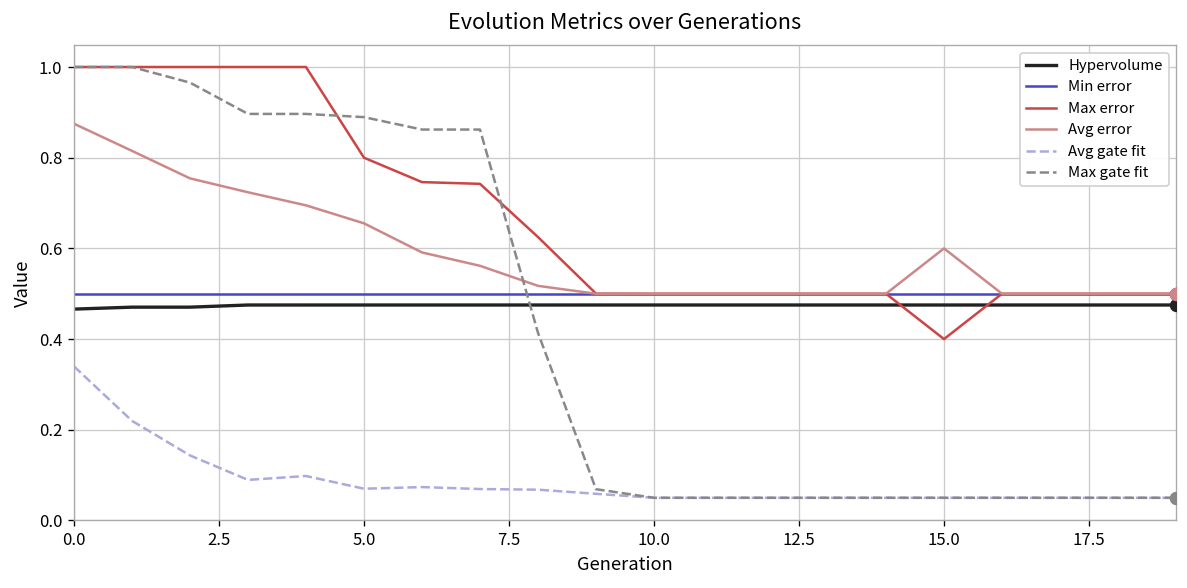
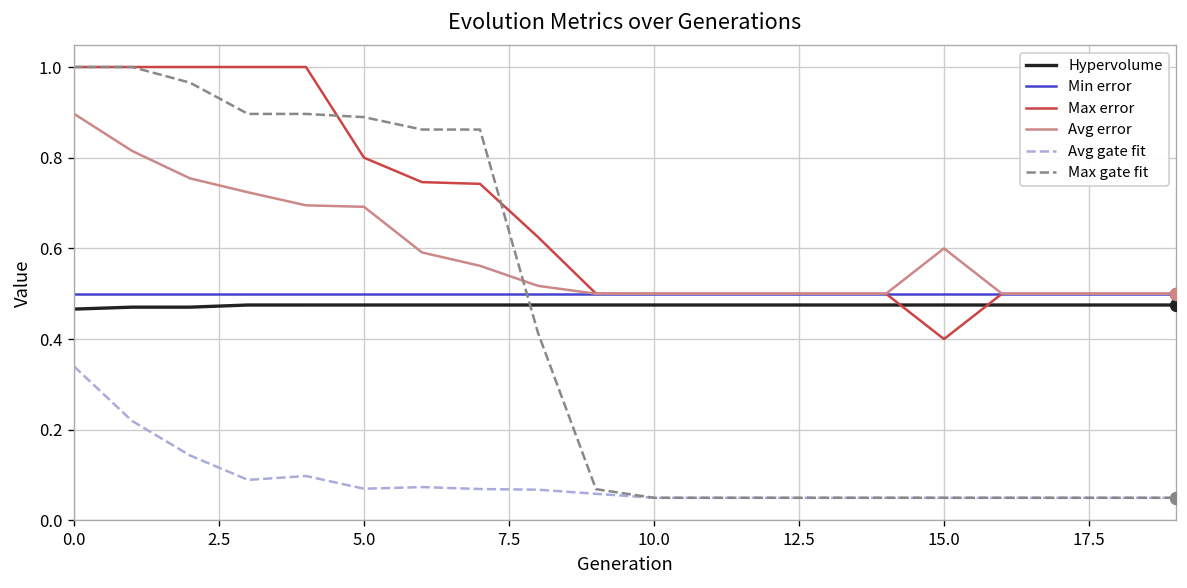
Avg error, 0.0: 0.87 -> 0.90
Avg error, 5.0: 0.66 -> 0.69
